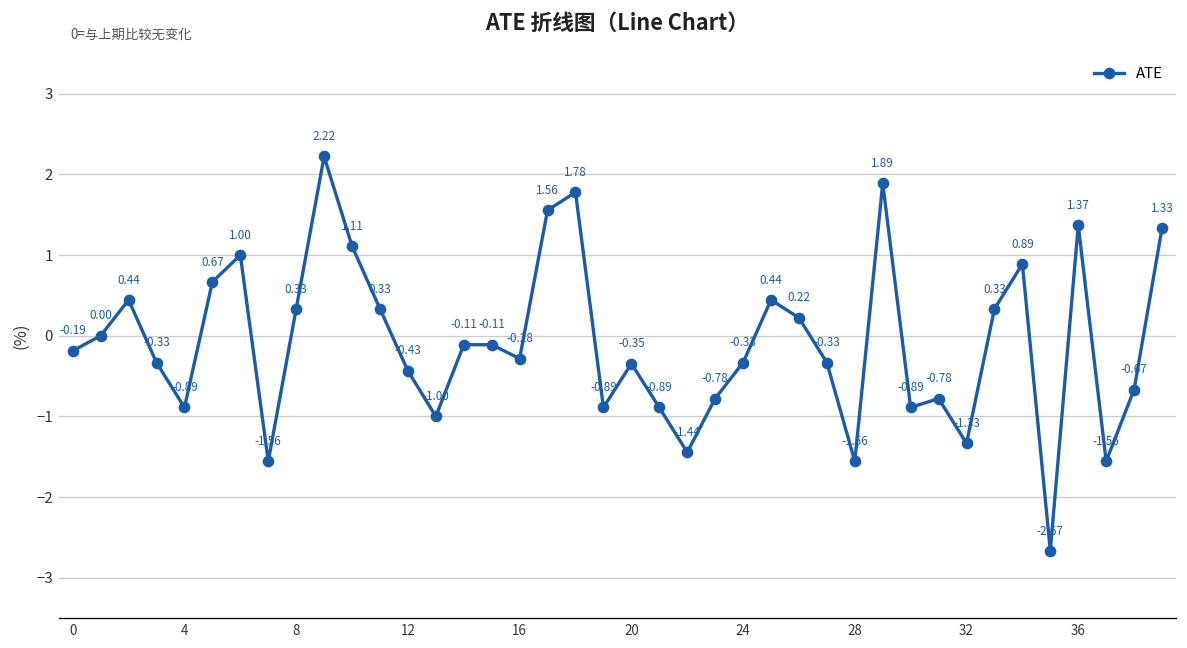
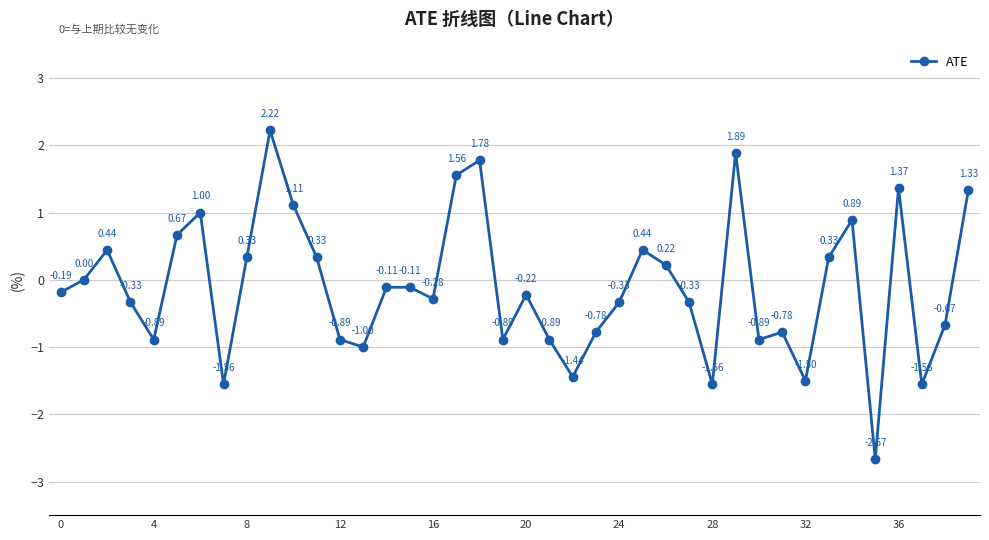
12: -0.43 -> -0.89
20: -0.35 -> -0.22
32: -1.33 -> -1.50
